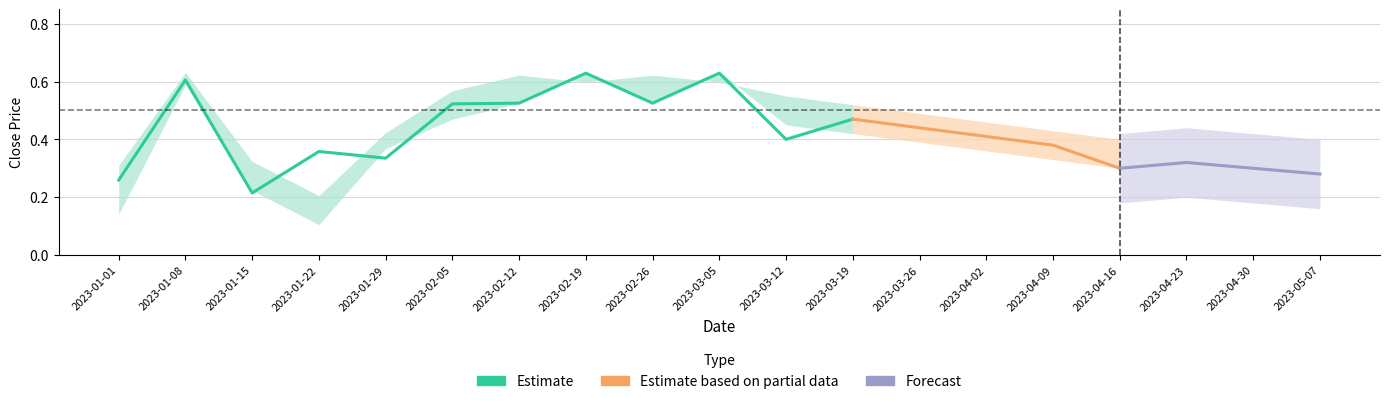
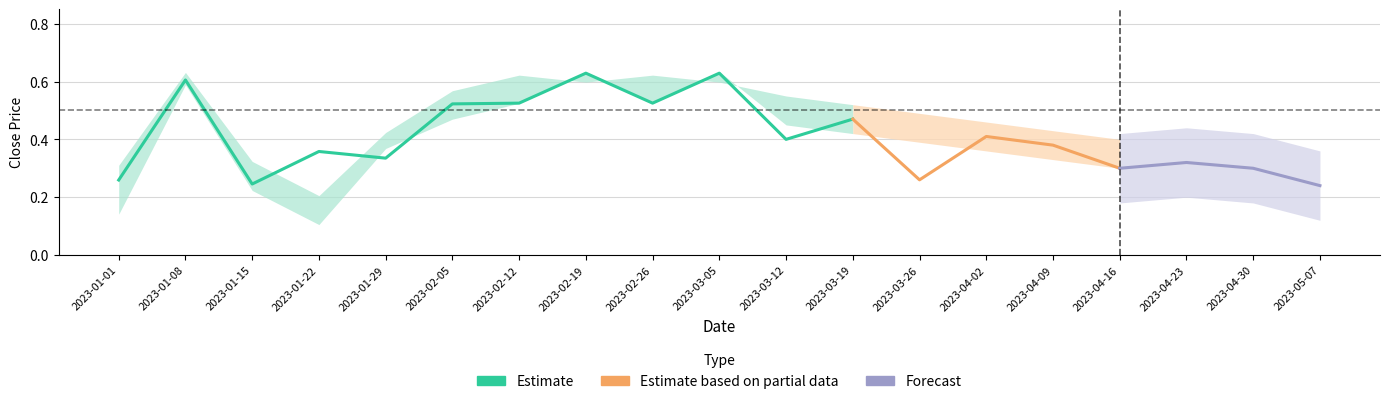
Estimate, 2023-01-15: 0.21 -> 0.25
Estimate based on partial data, 2023-03-26: 0.44 -> 0.26
Forecast, 2023-05-07: 0.28 -> 0.24
